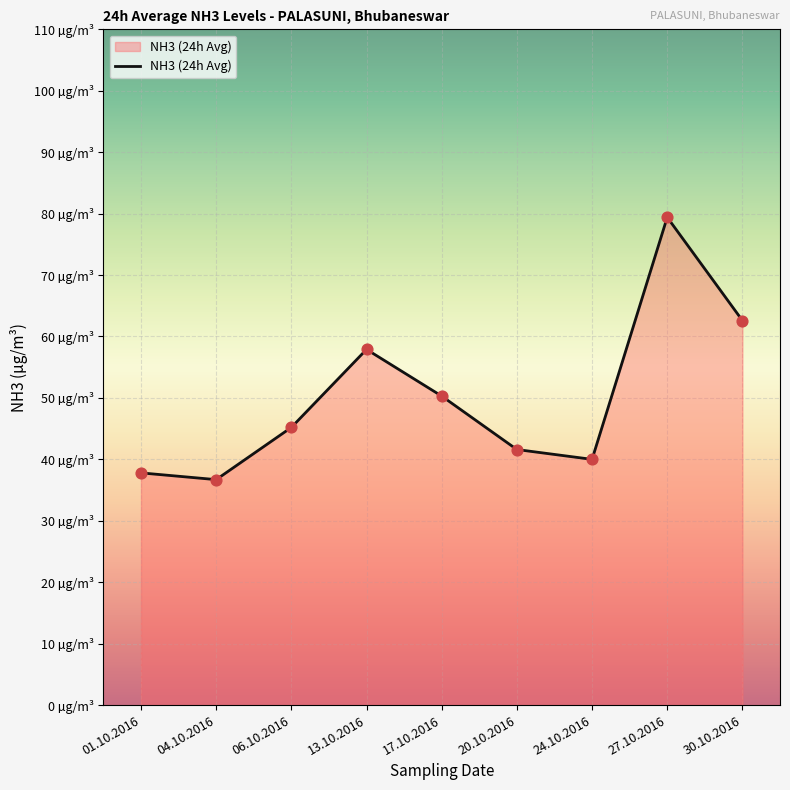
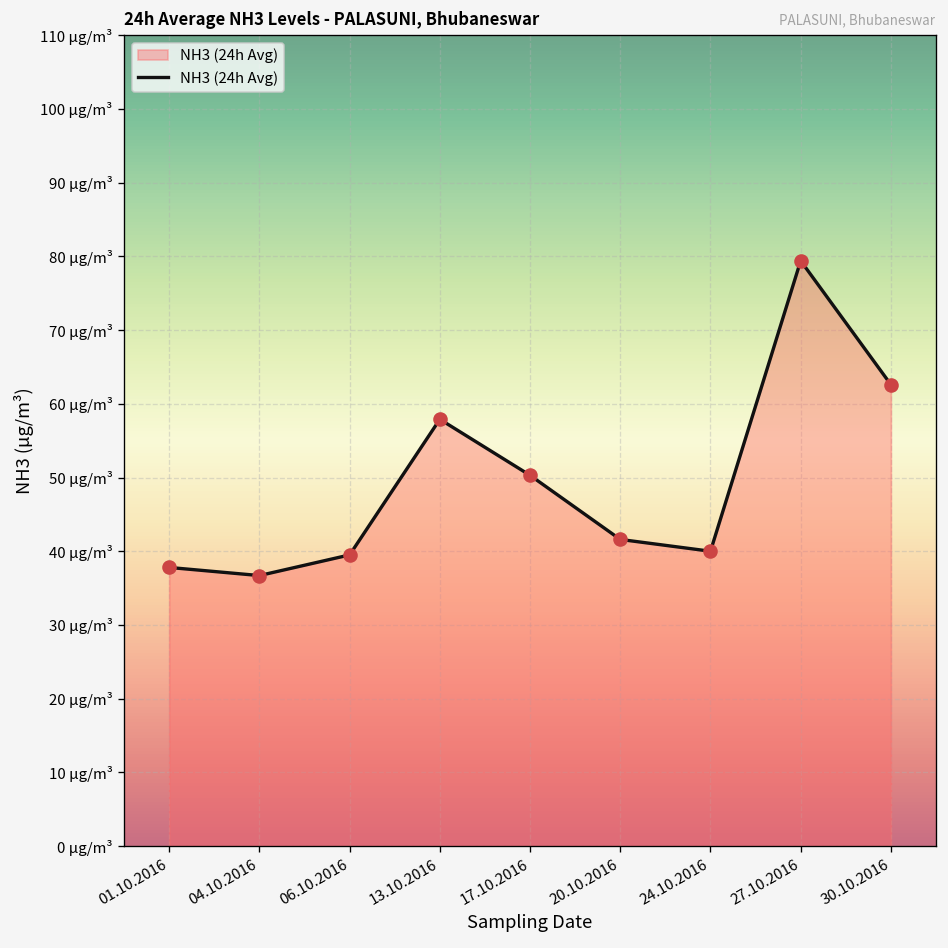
06.10.2016: 45 µg/m³ -> 40 µg/m³
